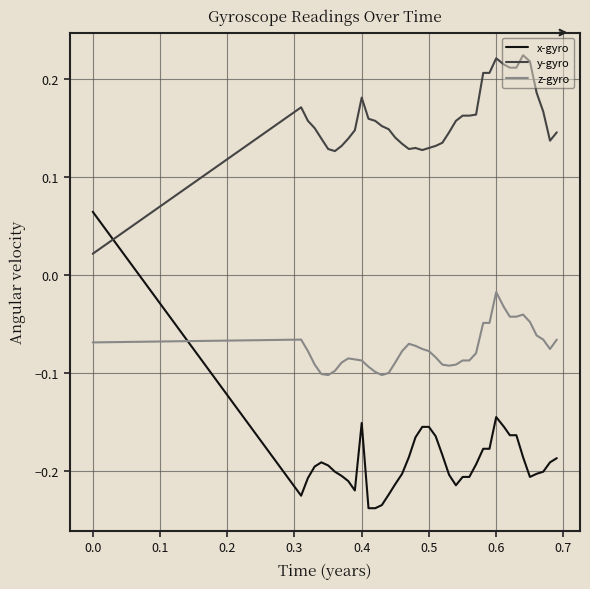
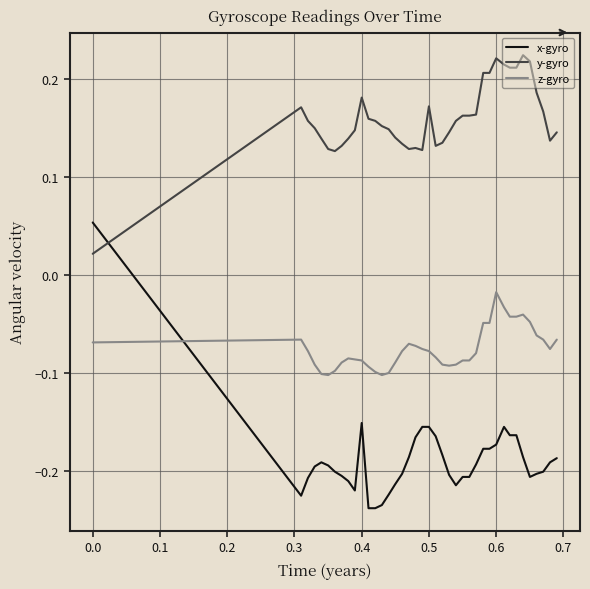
x-gyro, 0.0: 0.06 -> 0.05
y-gyro, 0.5: 0.13 -> 0.17
x-gyro, 0.6: -0.15 -> -0.17
